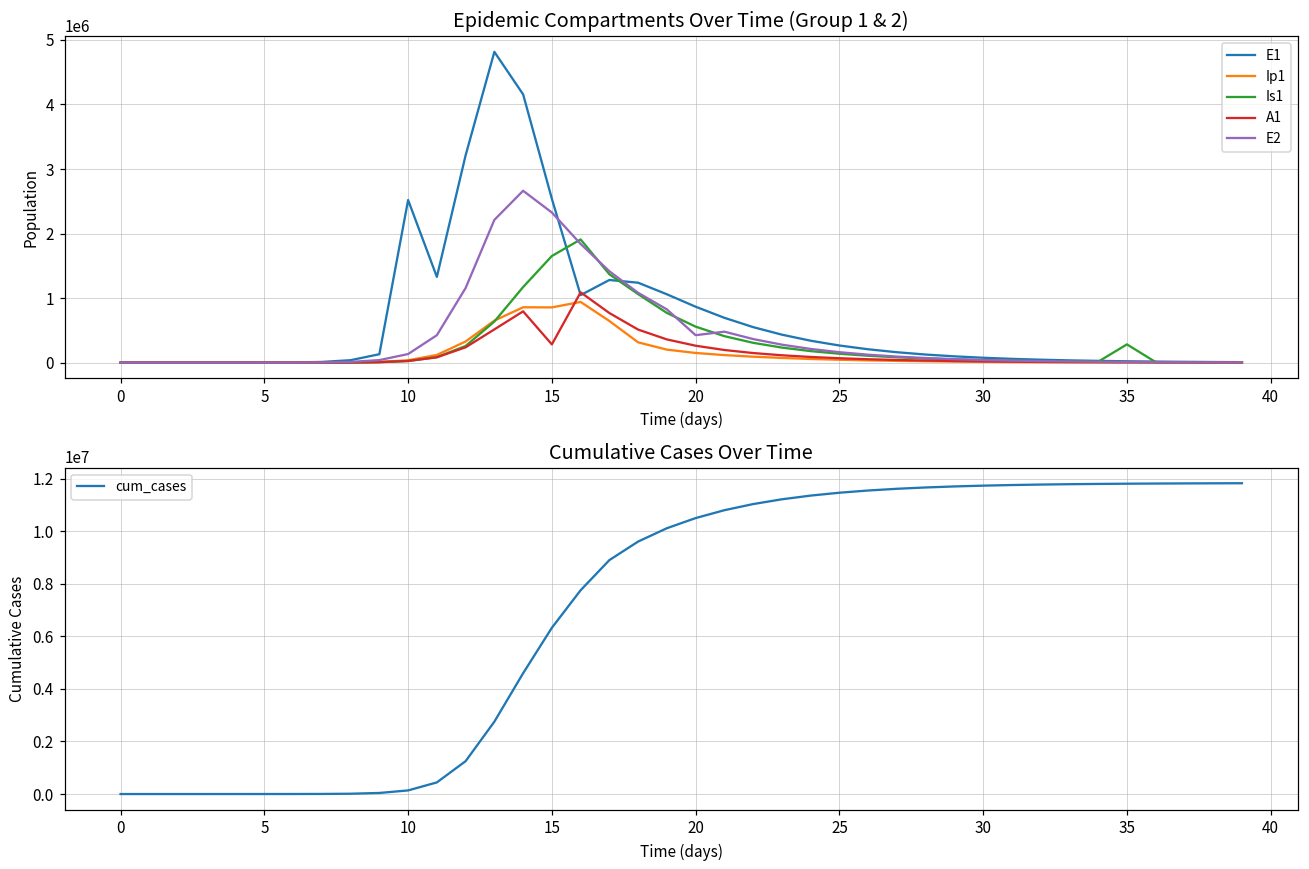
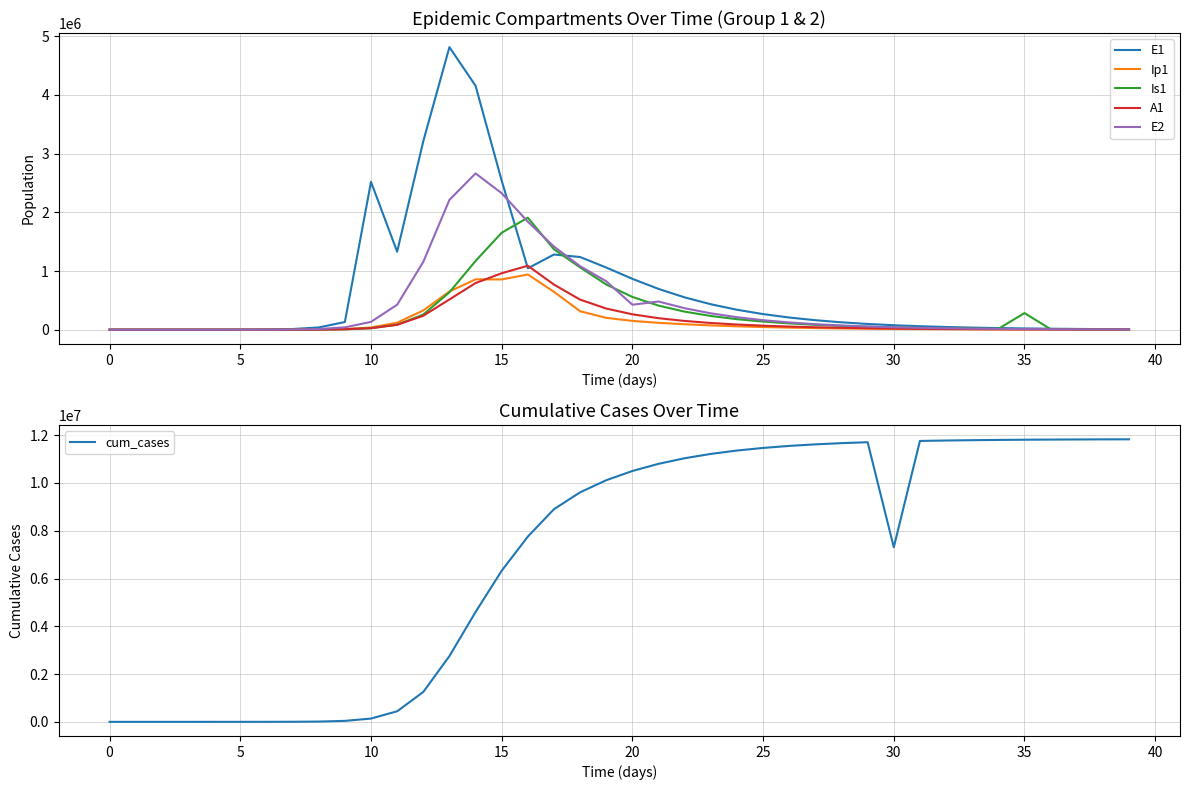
Epidemic Compartments Over Time (Group 1 & 2), A1, 15: 300000 -> 1000000
Cumulative Cases Over Time, 30: 11700000 -> 7300000
